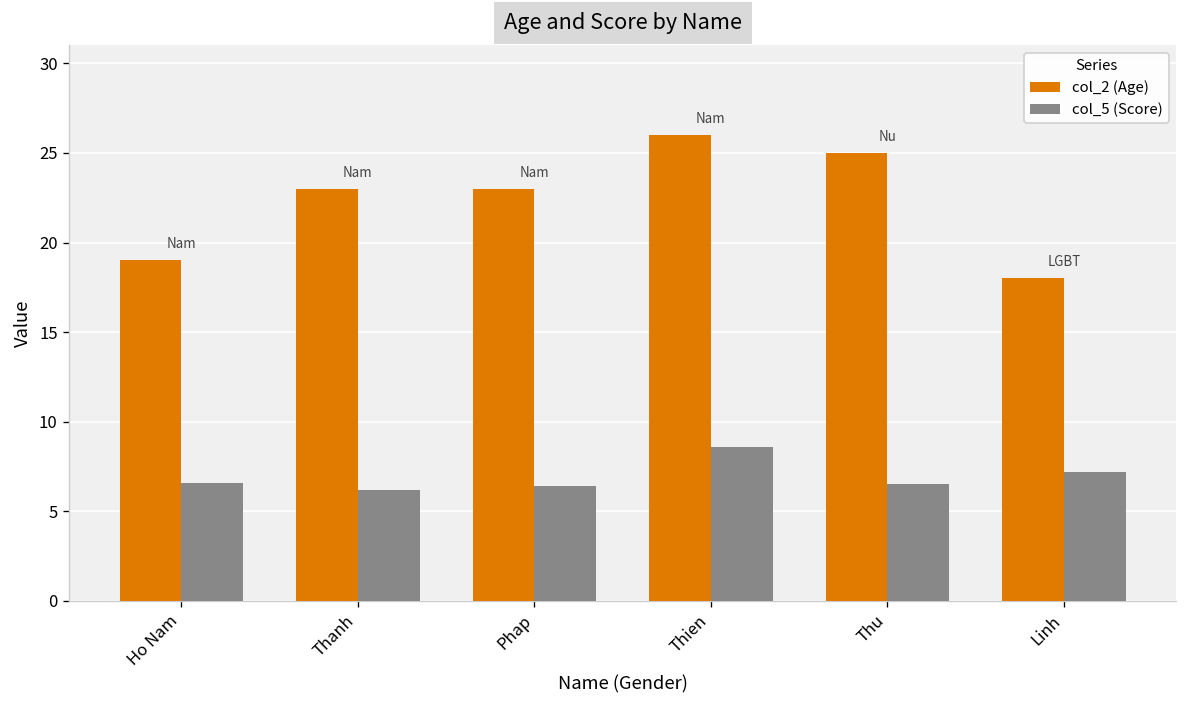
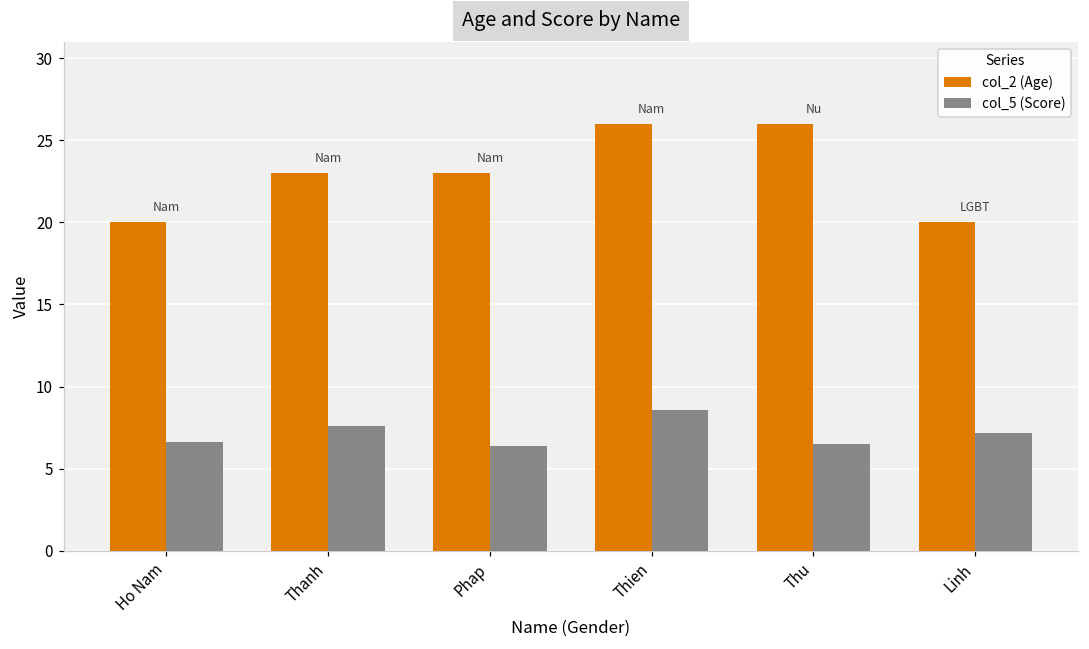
col_2 (Age), Ho Nam: 19 -> 20
col_5 (Score), Thanh: 6.2 -> 7.6
col_2 (Age), Thu: 25 -> 26
col_2 (Age), Linh: 18 -> 20
